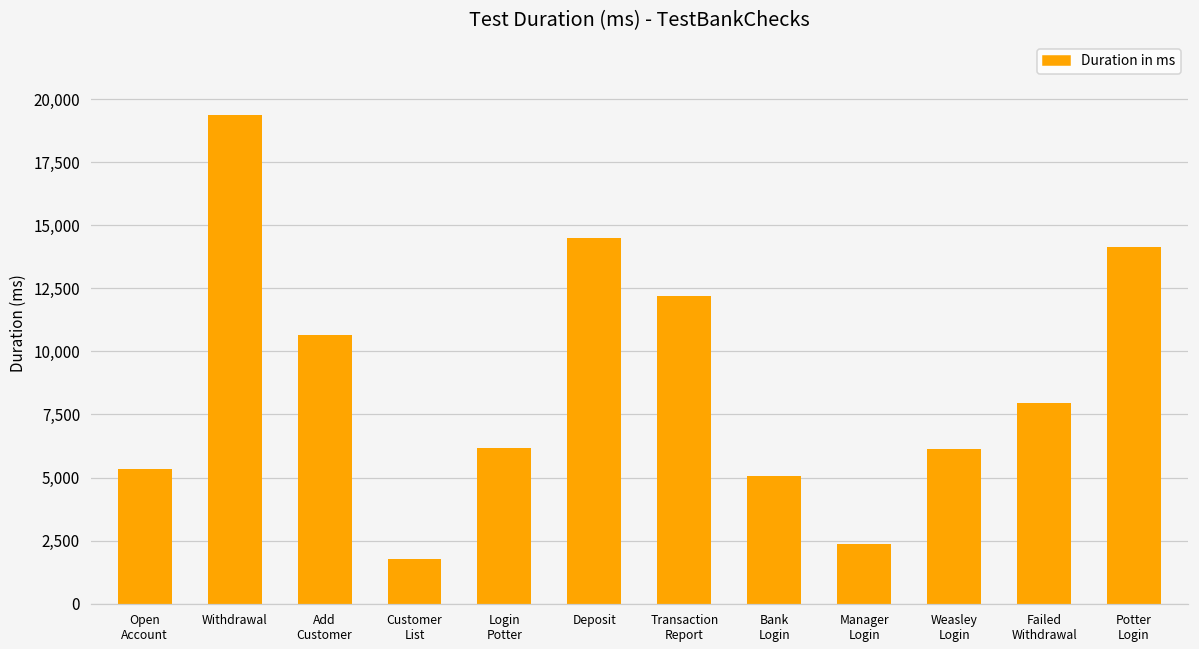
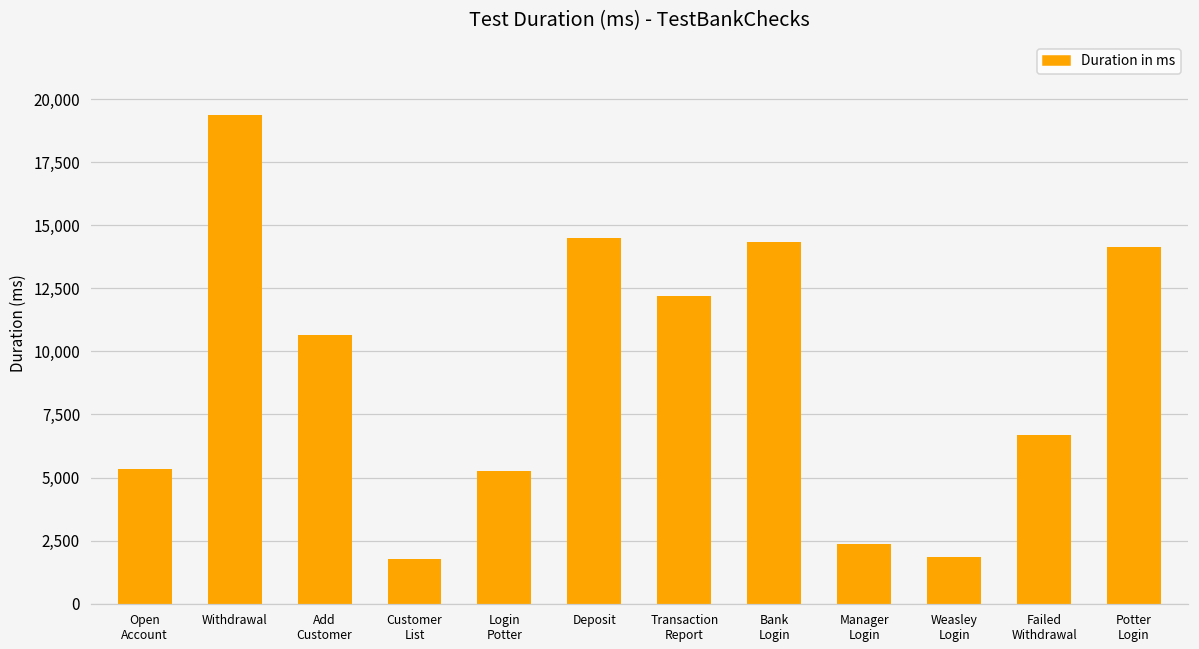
Login Potter: 6,200 -> 5,300
Bank Login: 5,100 -> 14,400
Weasley Login: 6,200 -> 1,800
Failed Withdrawal: 8,000 -> 6,700
